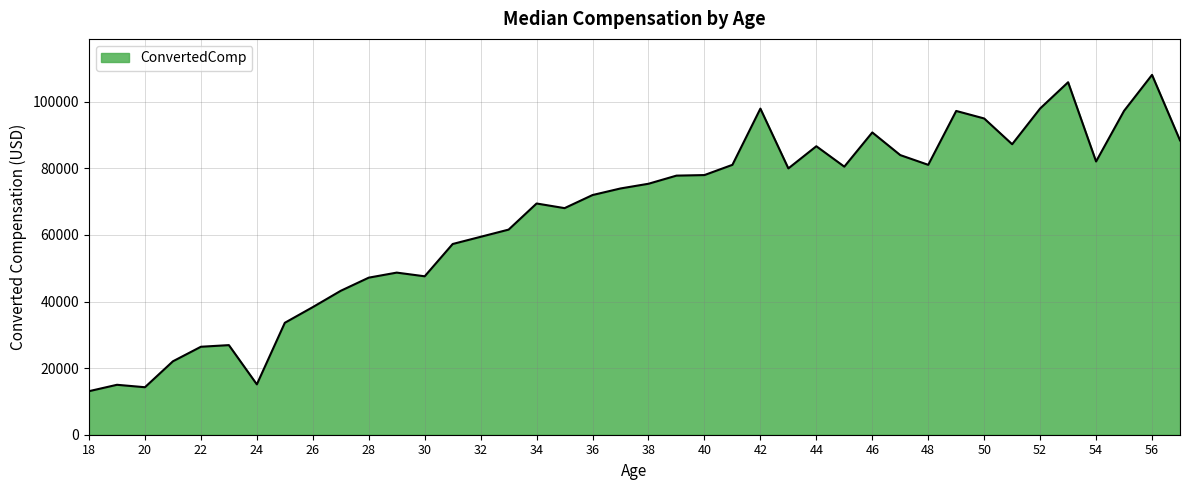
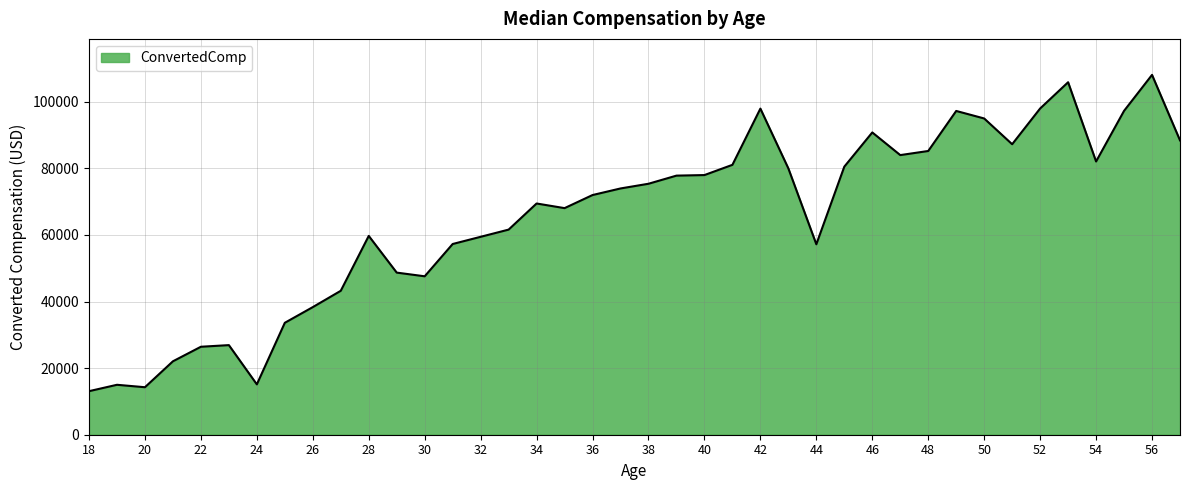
28: 47000 -> 60000
44: 87000 -> 57000
48: 81000 -> 85000
